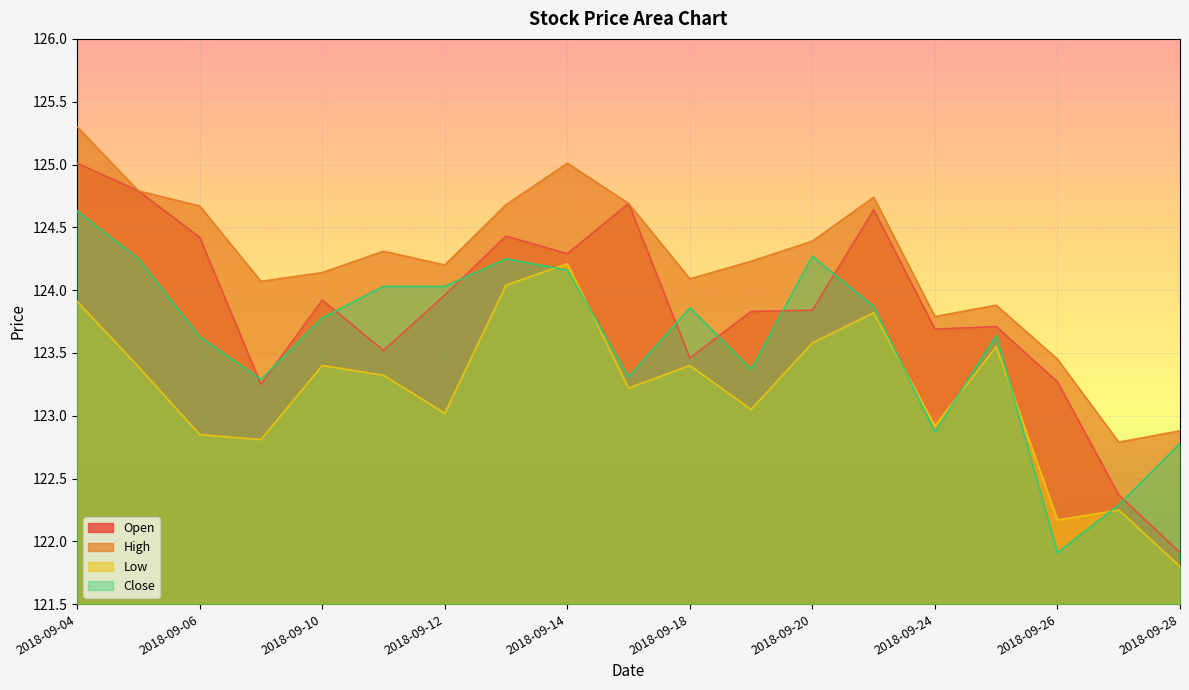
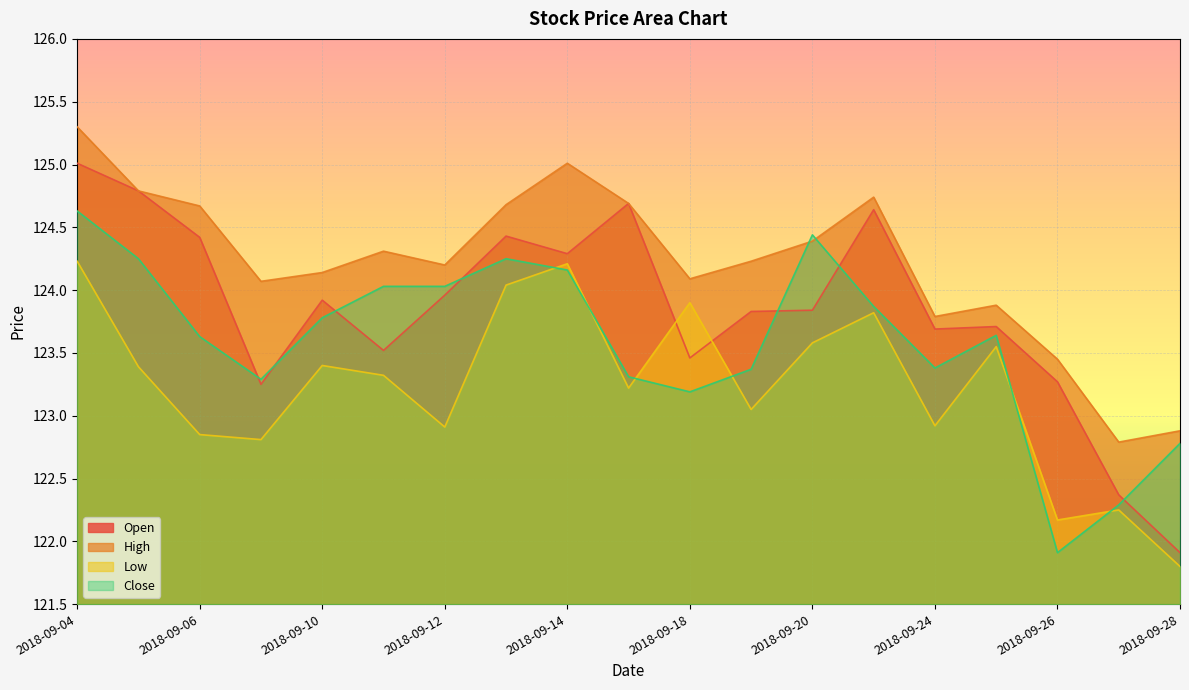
Low, 2018-09-04: 123.91 -> 124.23
Low, 2018-09-12: 123.02 -> 122.91
Low, 2018-09-18: 123.4 -> 123.9
Close, 2018-09-18: 123.86 -> 123.19
Close, 2018-09-20: 124.27 -> 124.44
Close, 2018-09-24: 122.87 -> 123.38
